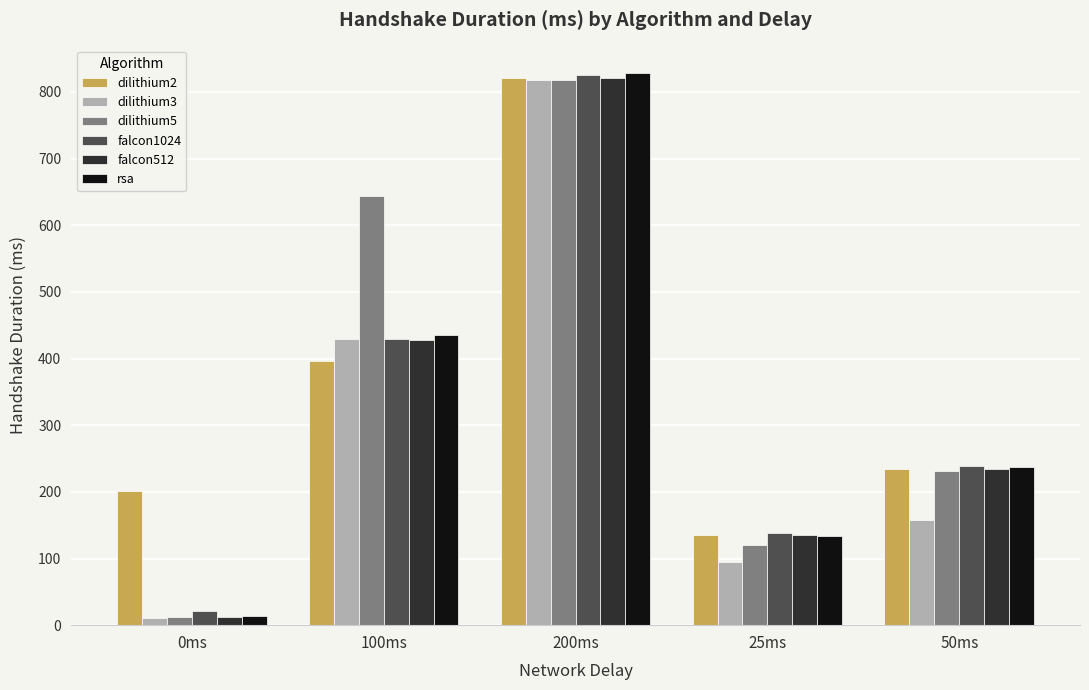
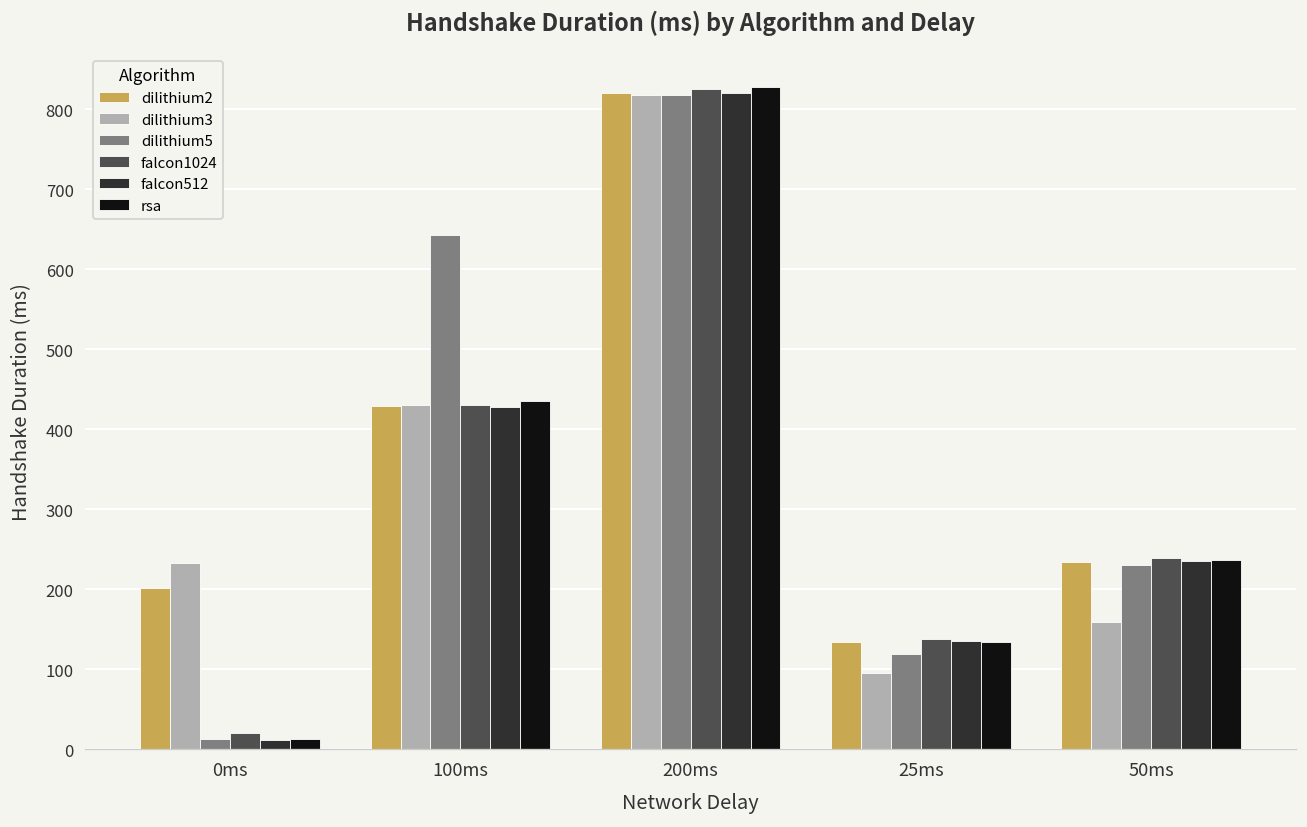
dilithium3, 0ms: 10 -> 230
dilithium2, 100ms: 400 -> 430
